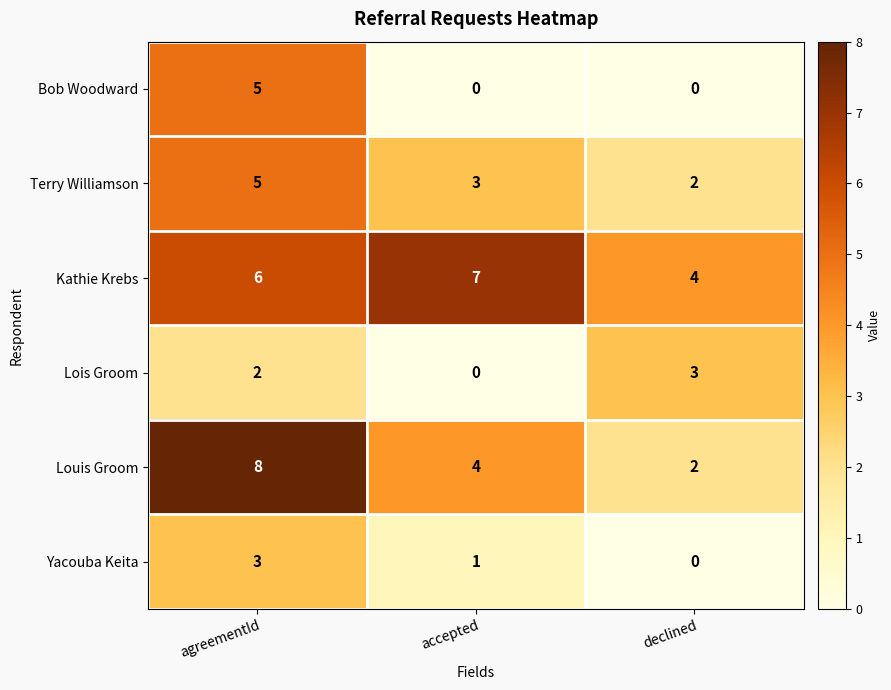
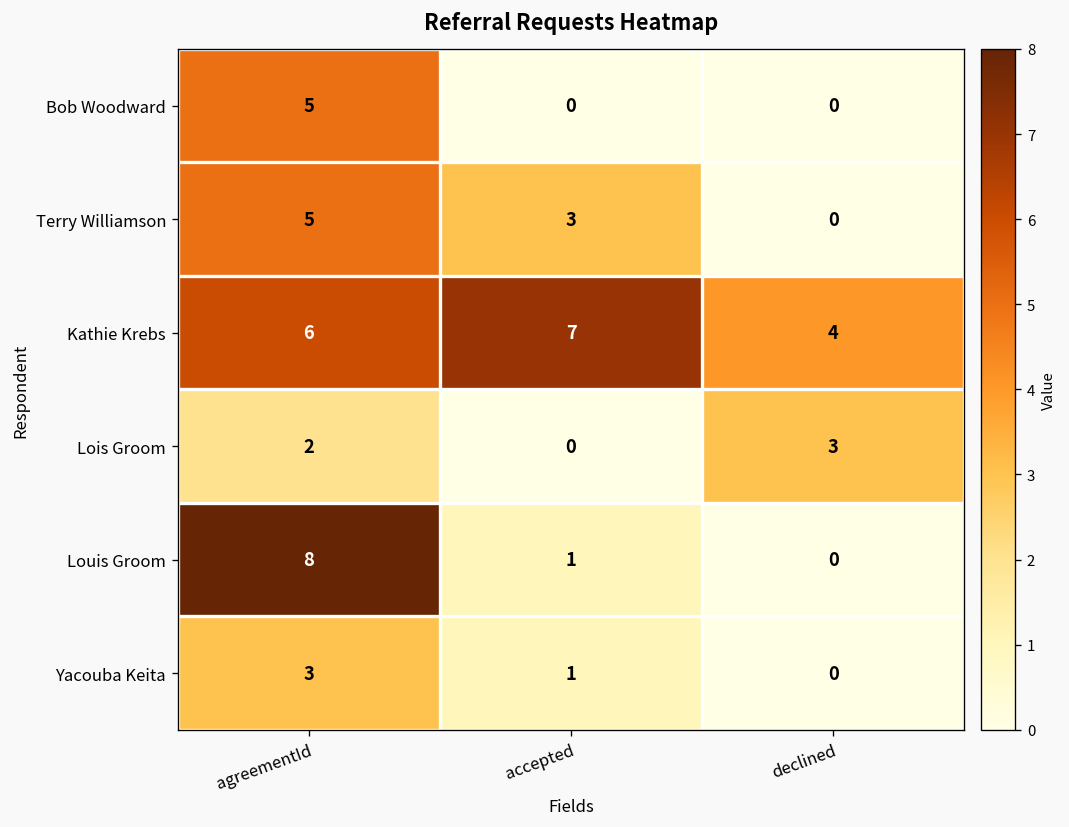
Terry Williamson, declined: 2 -> 0
Louis Groom, accepted: 4 -> 1
Louis Groom, declined: 2 -> 0
